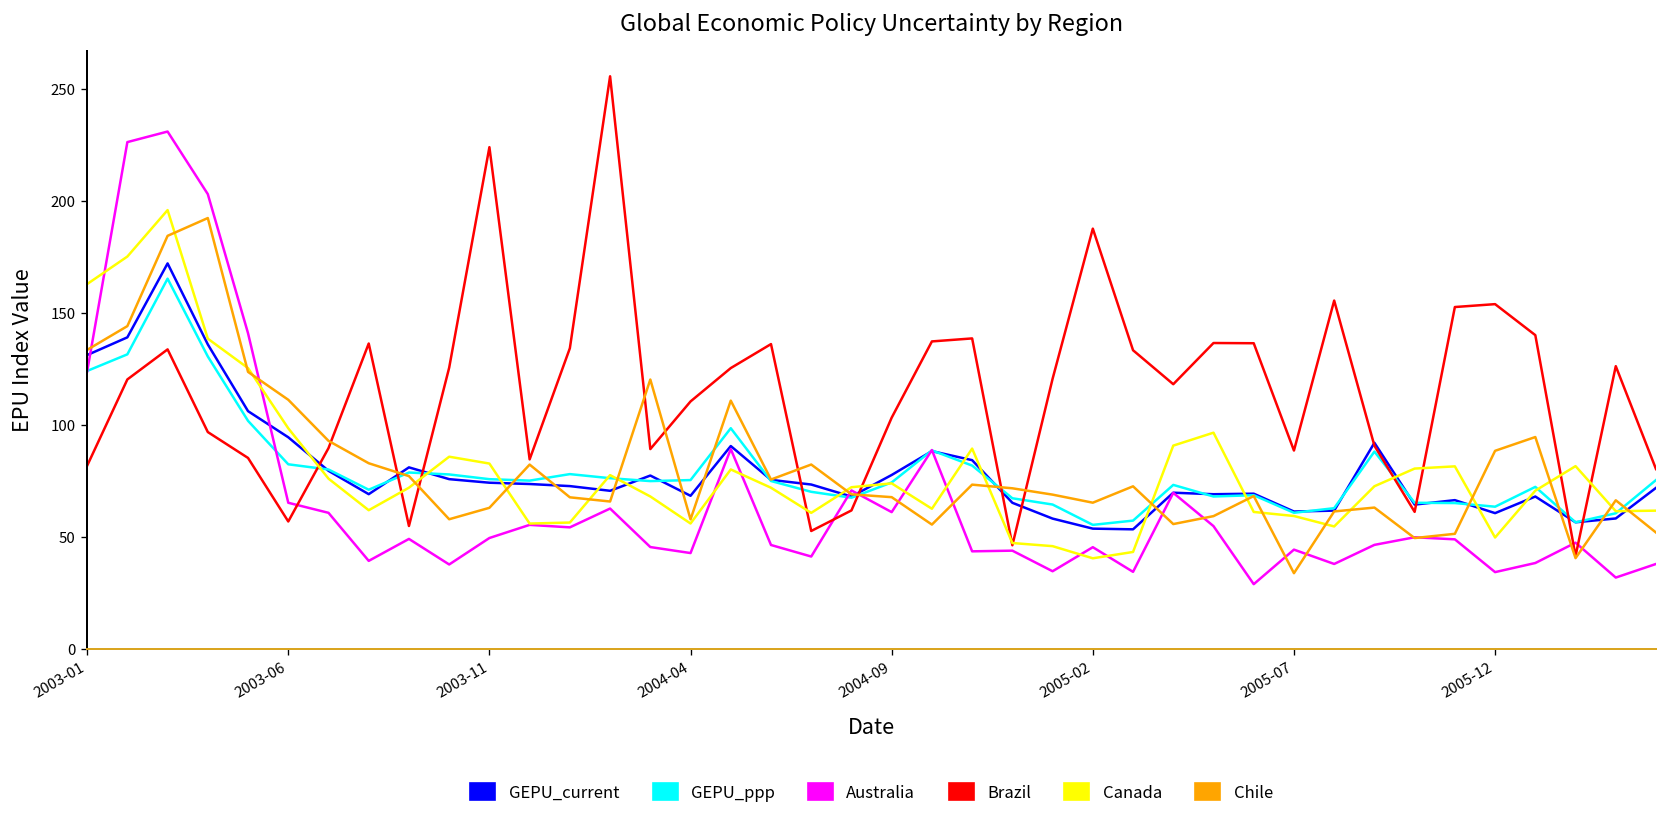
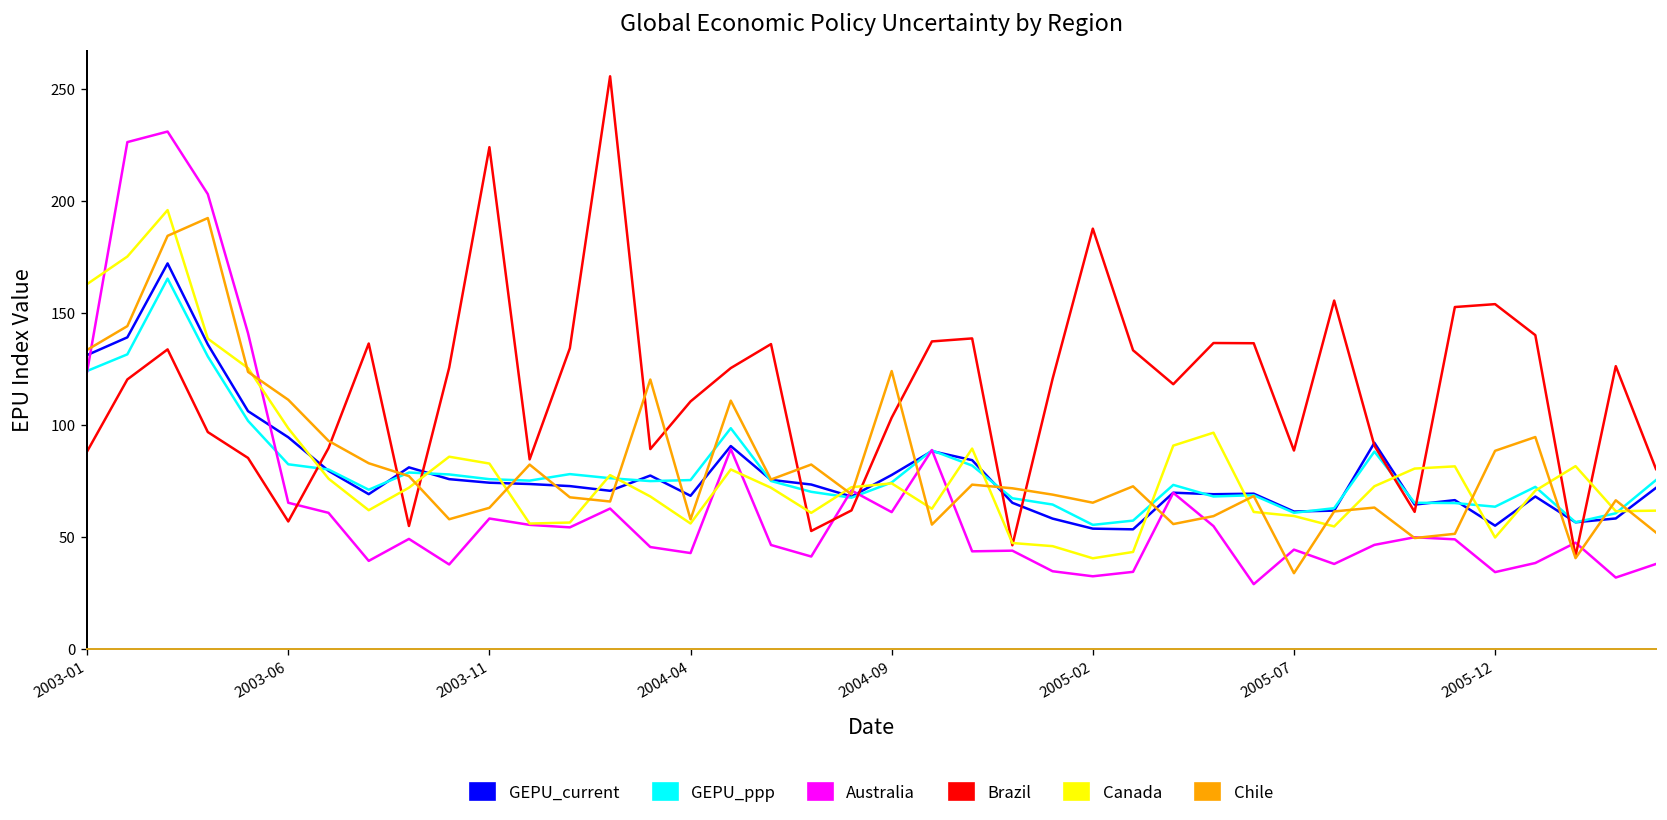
Brazil, 2003-01: 82 -> 88
Australia, 2003-11: 50 -> 58
Chile, 2004-09: 68 -> 124
Australia, 2005-02: 45 -> 32
GEPU_current, 2005-12: 61 -> 55
